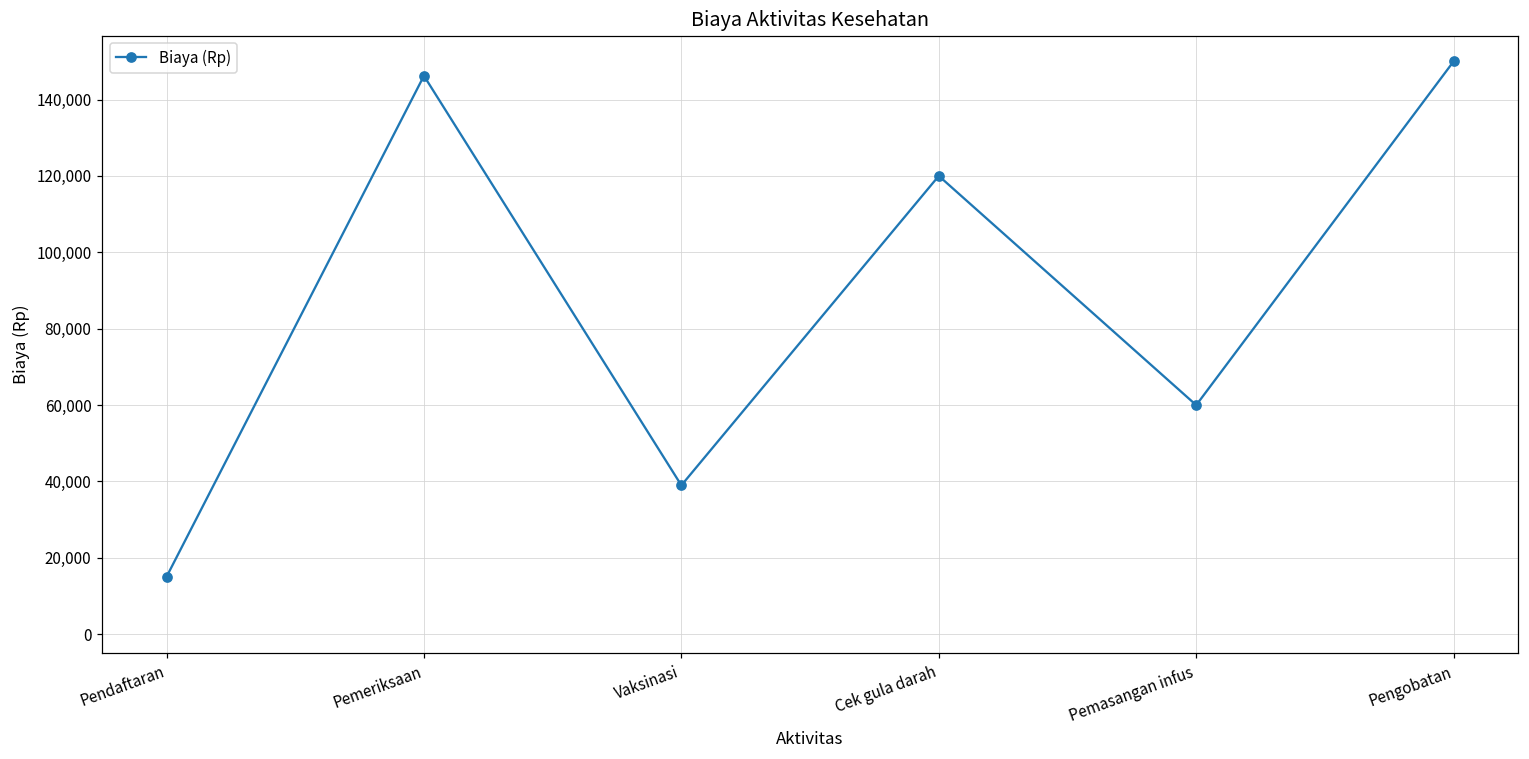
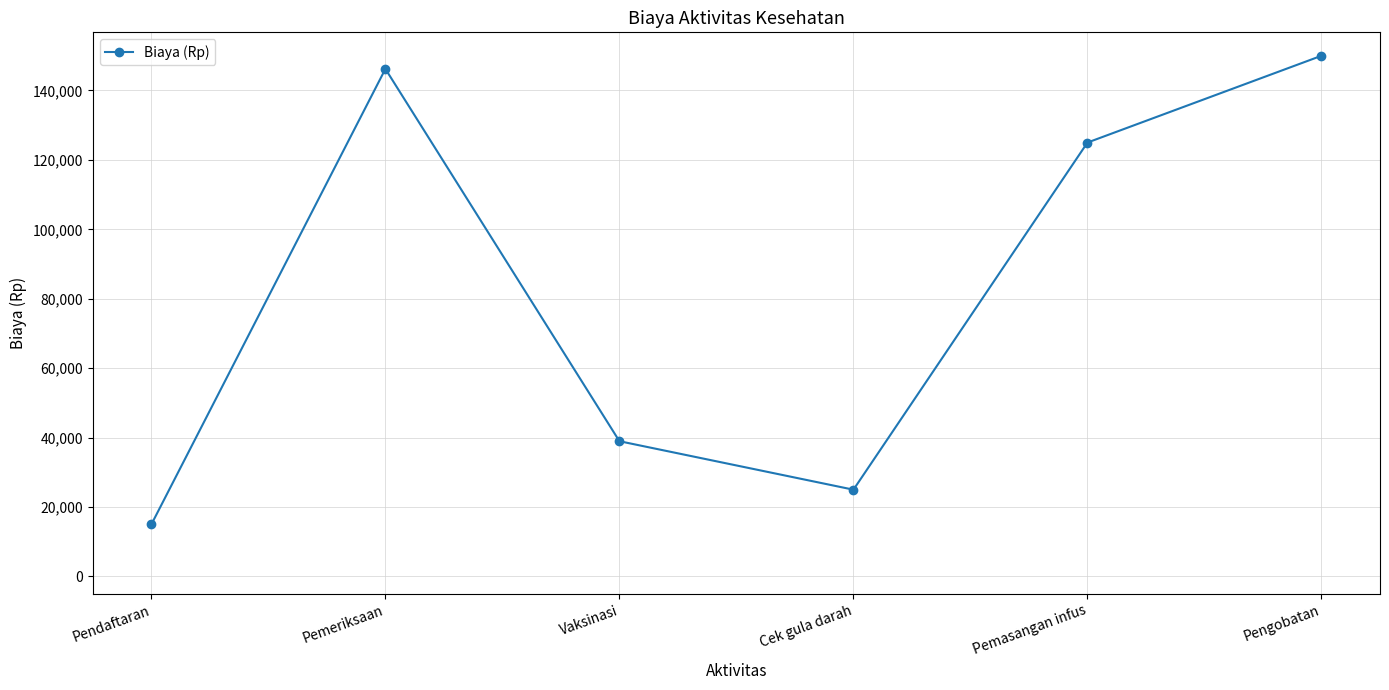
Cek gula darah: 120,000 -> 25,000
Pemasangan infus: 60,000 -> 125,000
